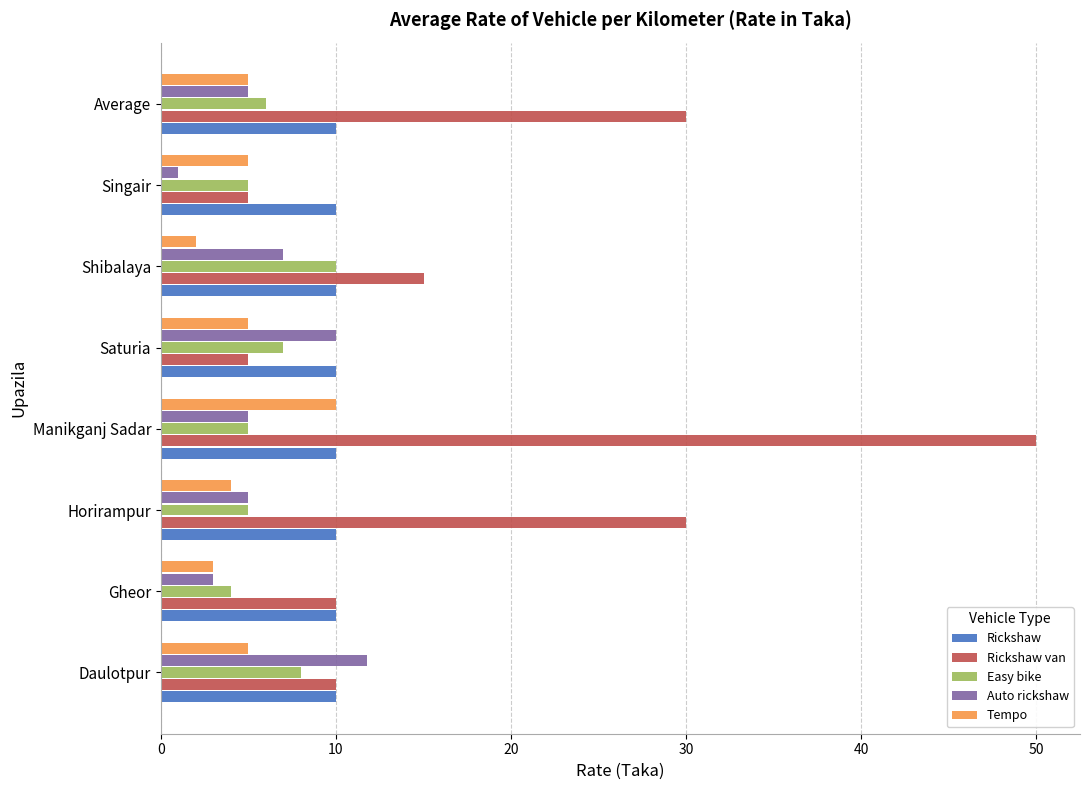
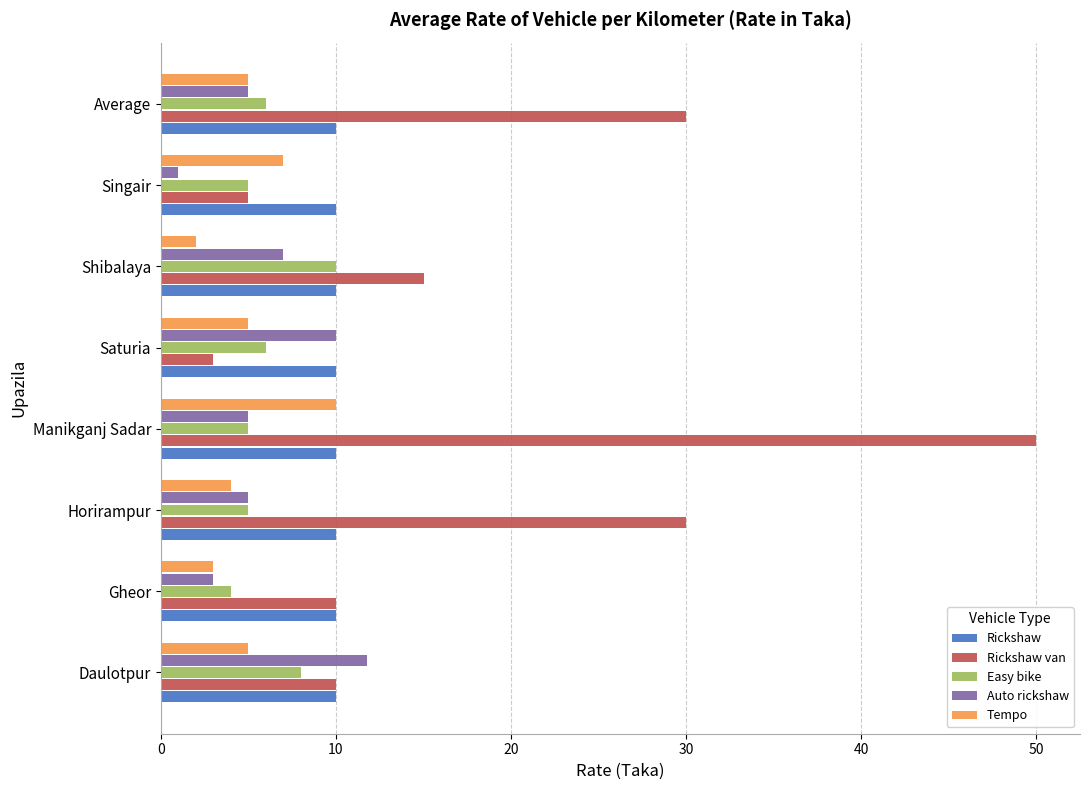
Tempo, Singair: 5 -> 7
Easy bike, Saturia: 7 -> 6
Rickshaw van, Saturia: 5 -> 3
